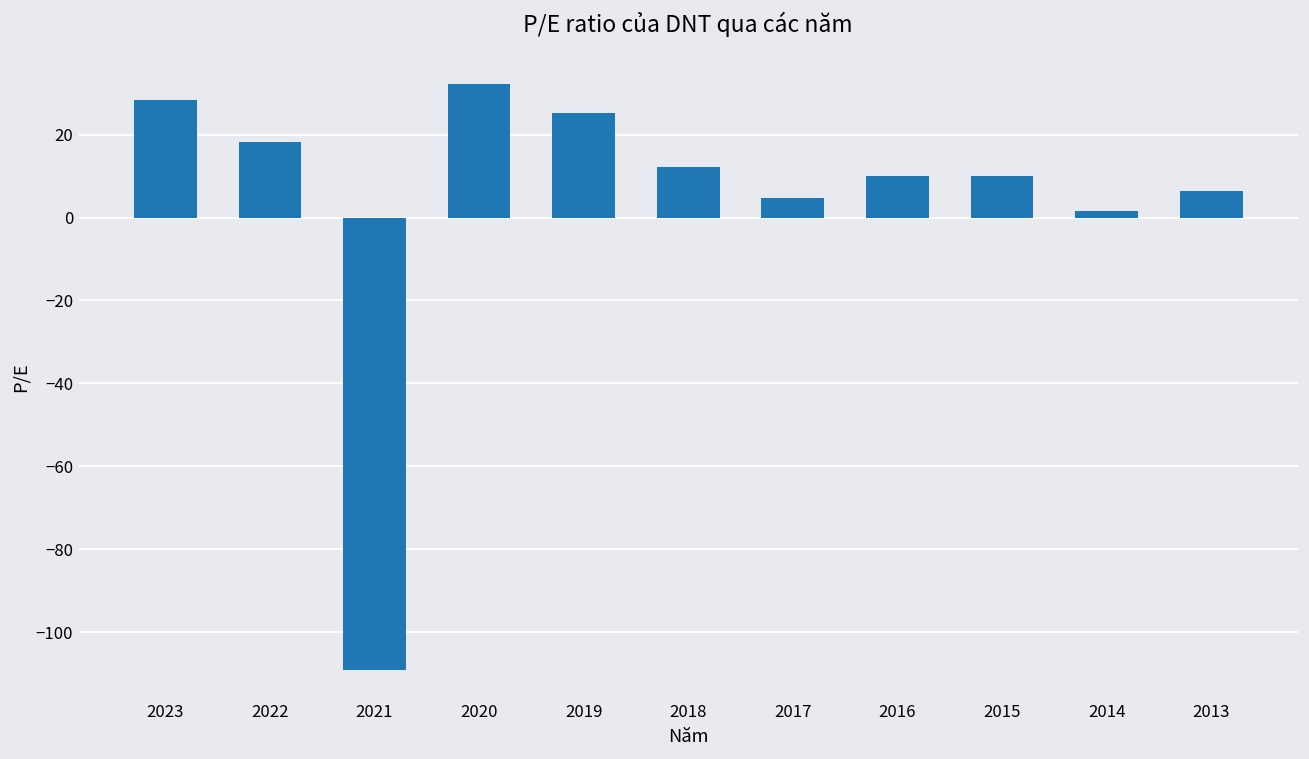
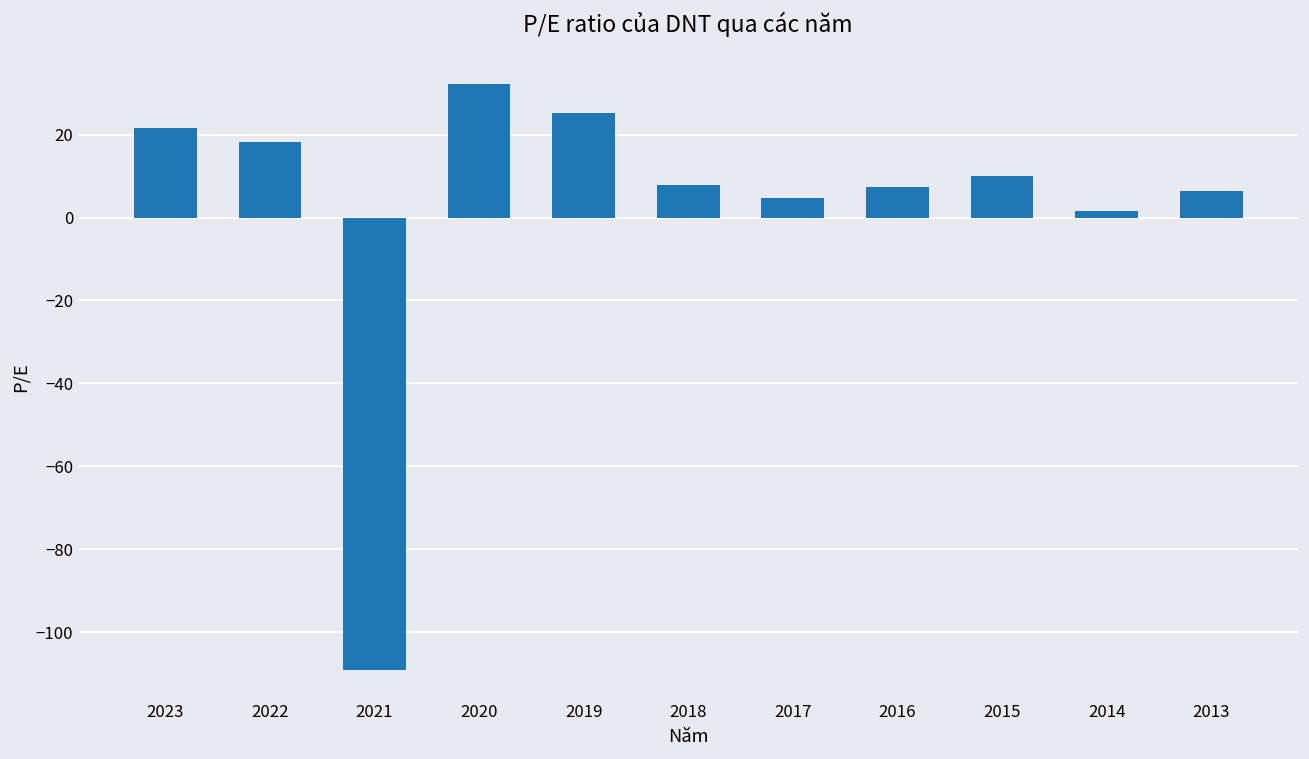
2023: 28 -> 22
2018: 12 -> 8
2016: 10 -> 7
